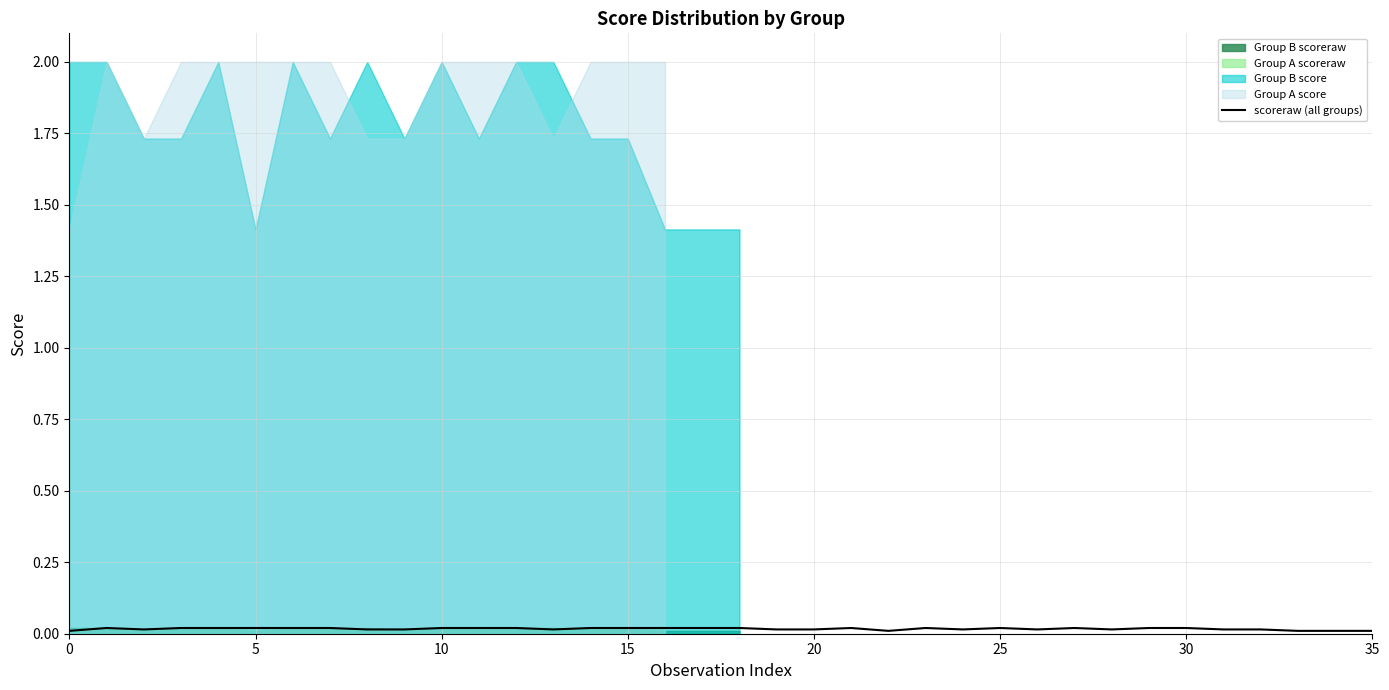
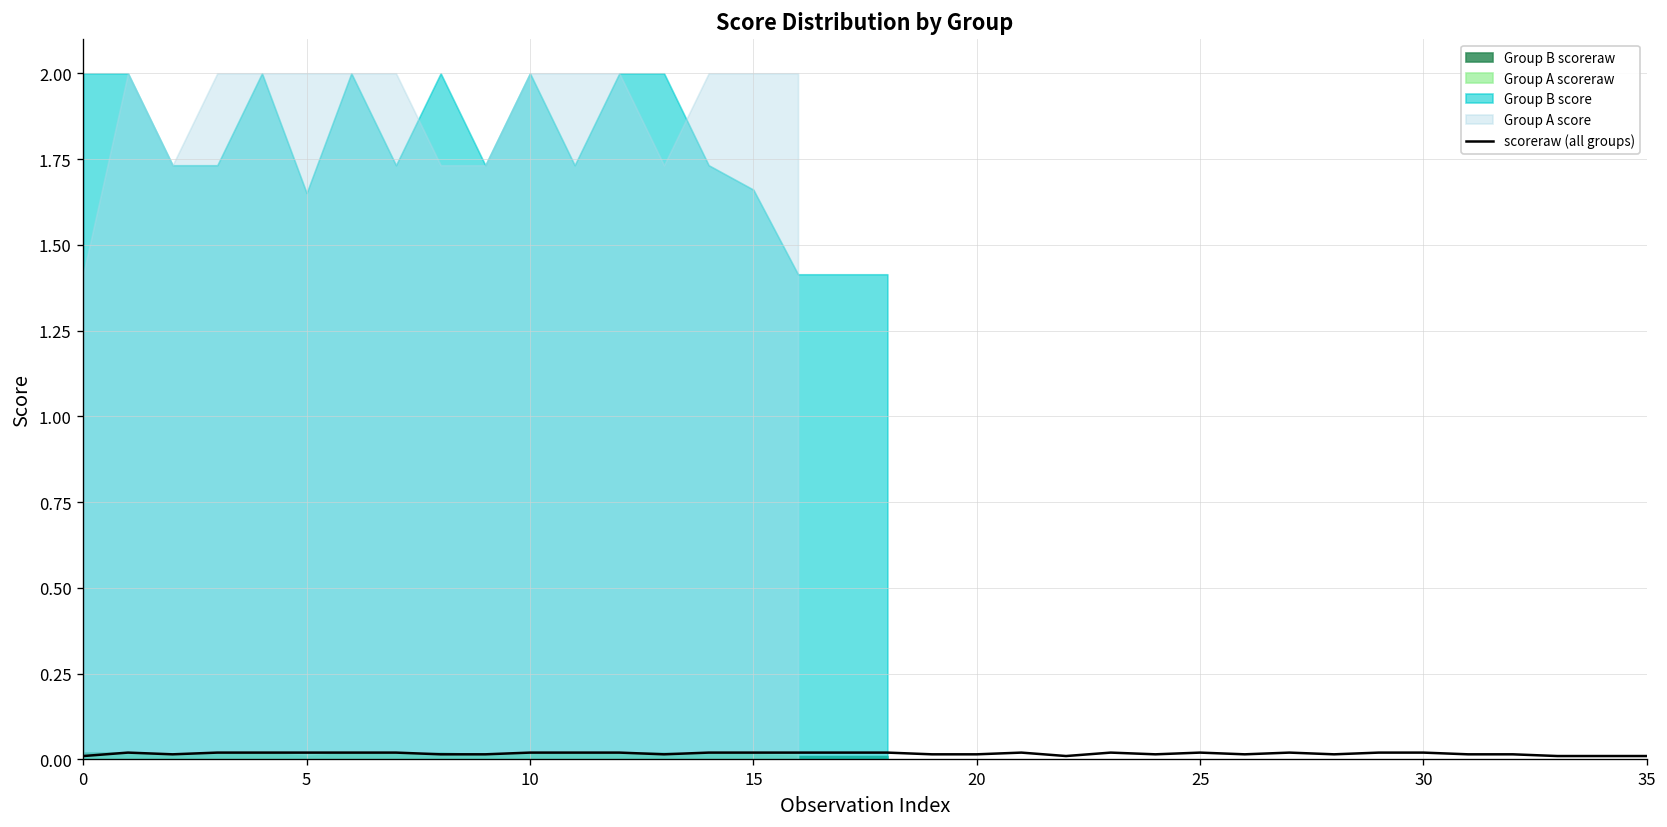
Group B score, 5: 1.41 -> 1.65
Group B score, 15: 1.73 -> 1.66
